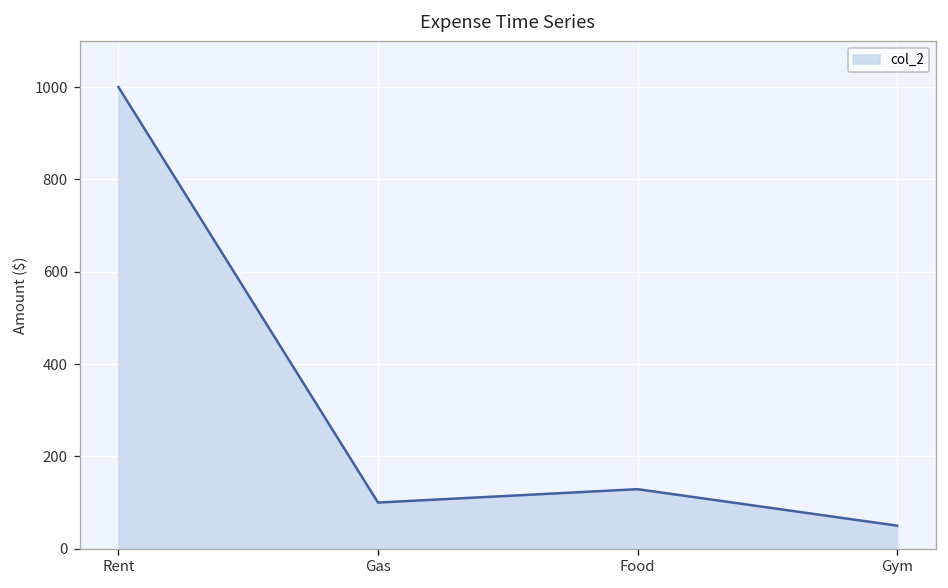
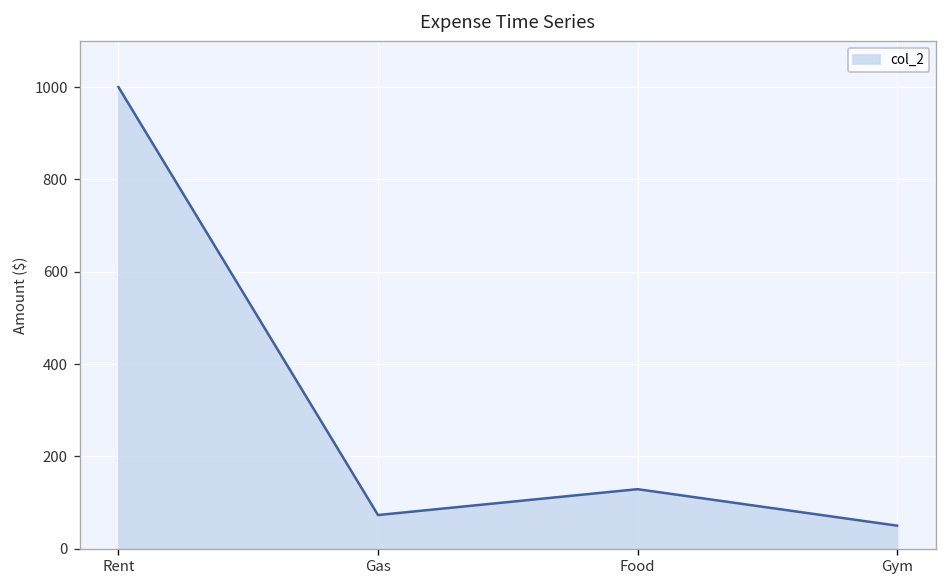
Gas: 100 -> 70
